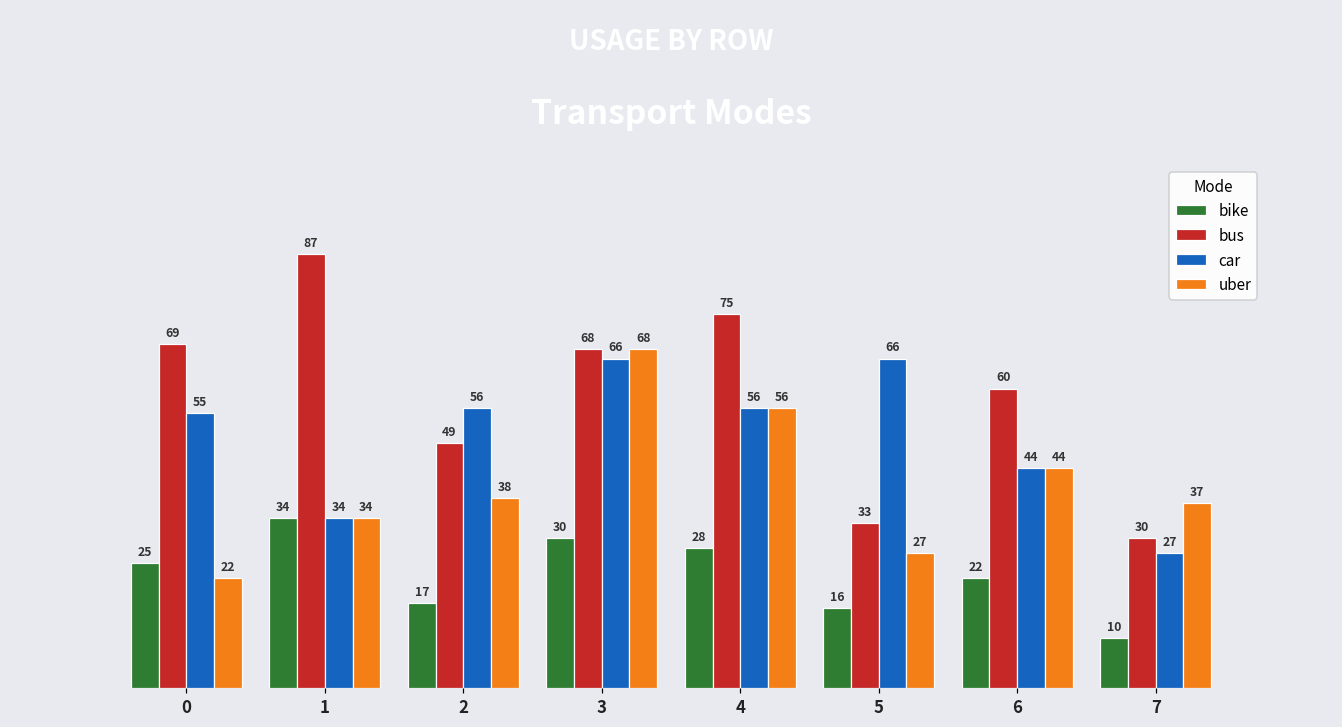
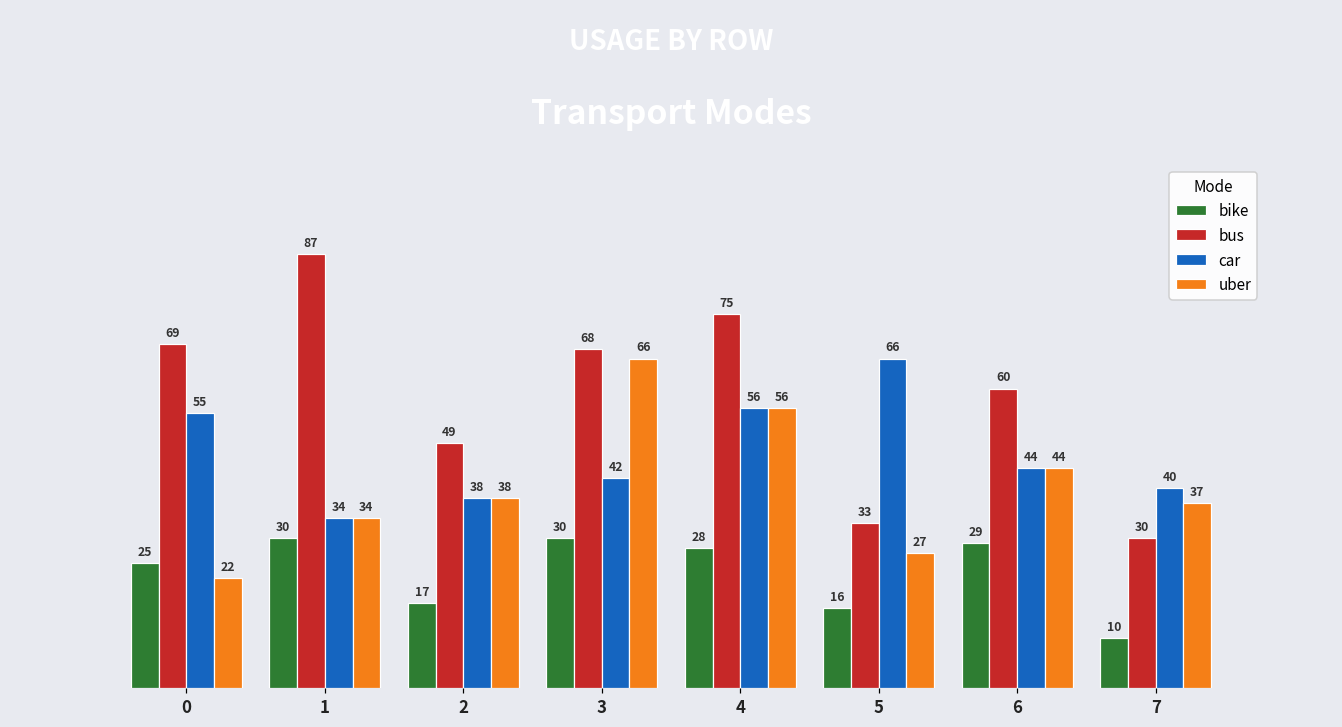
bike, 1: 34 -> 30
car, 2: 56 -> 38
car, 3: 66 -> 42
uber, 3: 68 -> 66
bike, 6: 22 -> 29
car, 7: 27 -> 40
